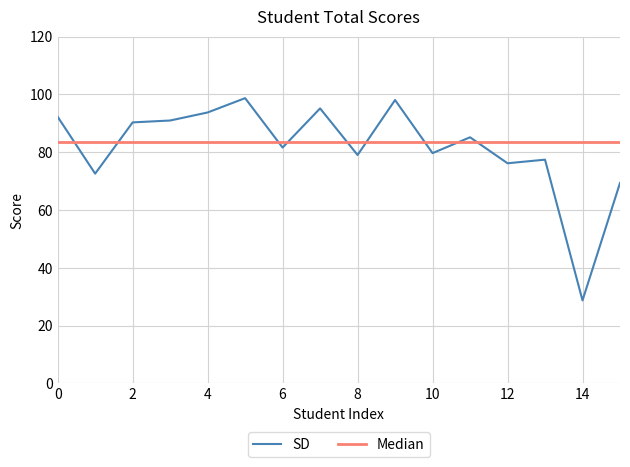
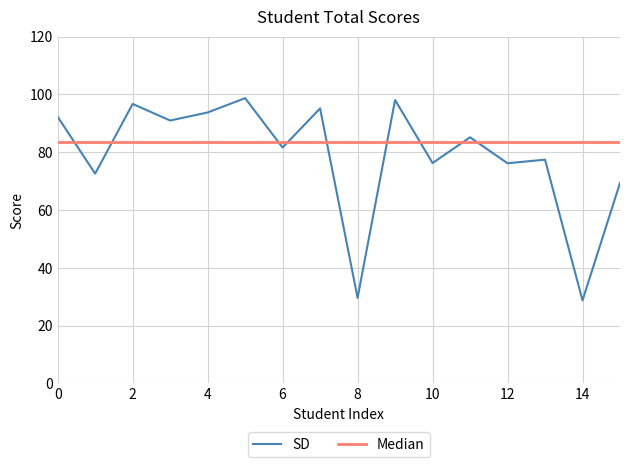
SD, 2: 90 -> 97
SD, 8: 79 -> 30
SD, 10: 80 -> 76
